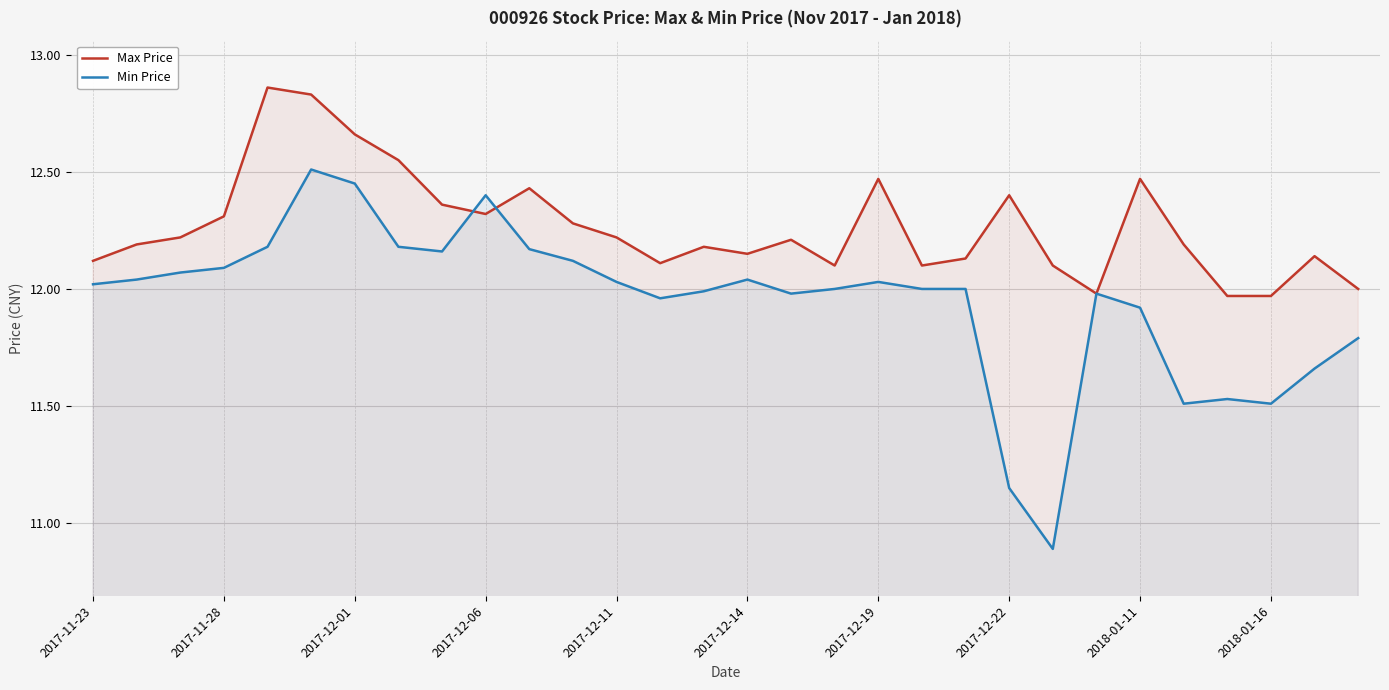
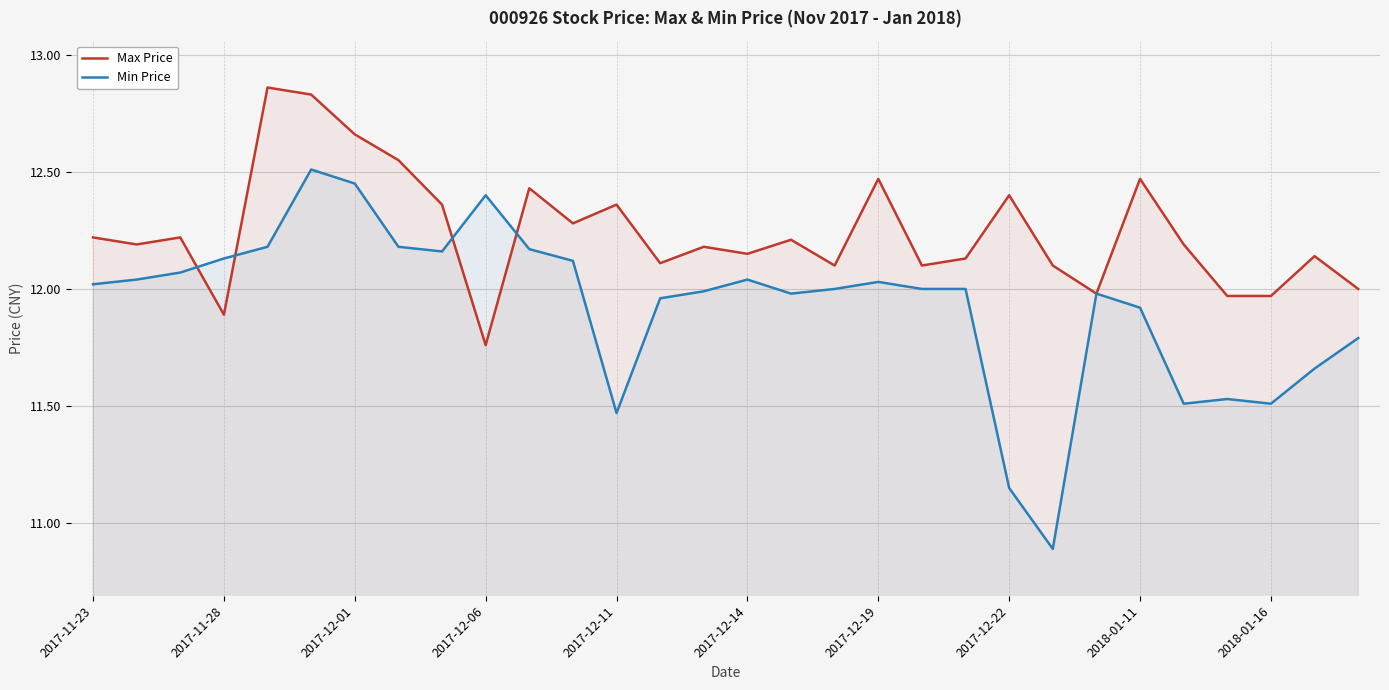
Max Price, 2017-11-23: 12.12 -> 12.22
Max Price, 2017-11-28: 12.31 -> 11.89
Min Price, 2017-11-28: 12.09 -> 12.13
Max Price, 2017-12-06: 12.32 -> 11.76
Max Price, 2017-12-11: 12.22 -> 12.36
Min Price, 2017-12-11: 12.03 -> 11.47
